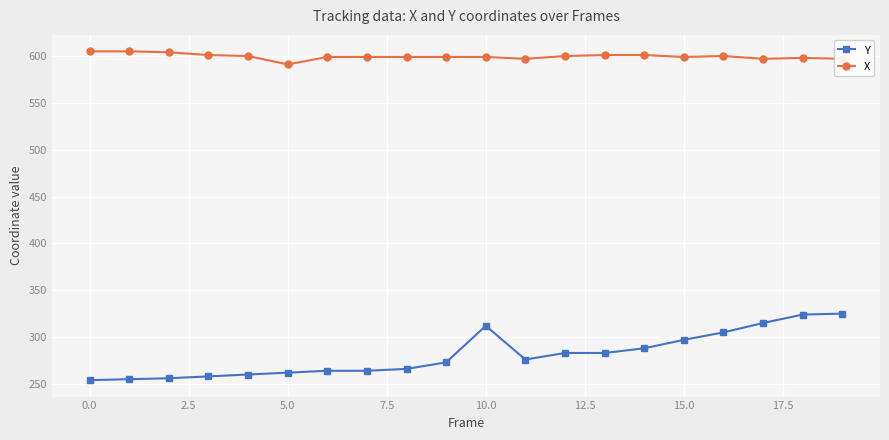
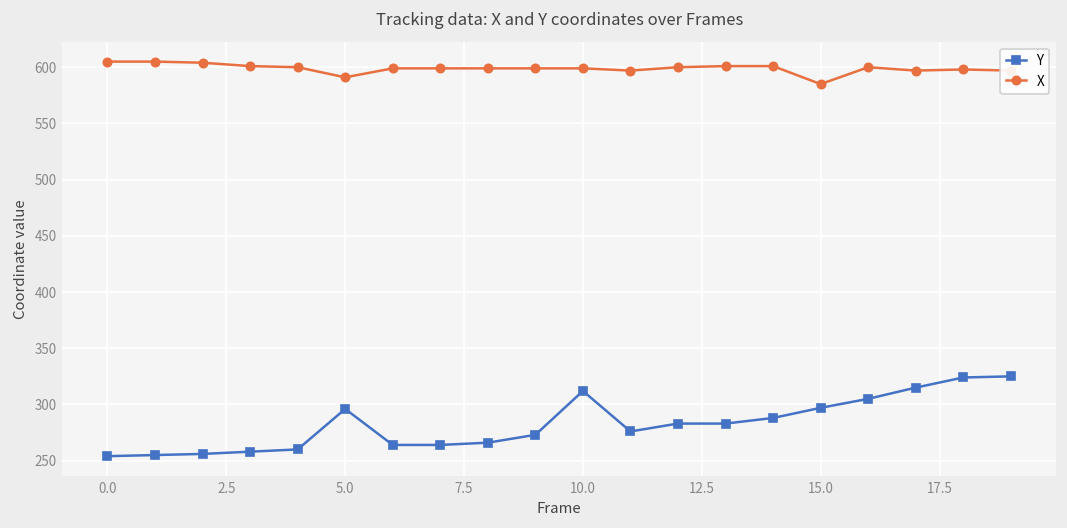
Y, 5.0: 260 -> 300
X, 15.0: 600 -> 590
